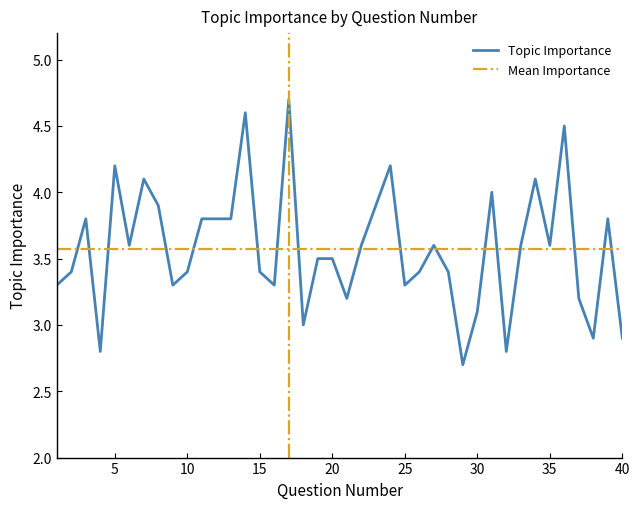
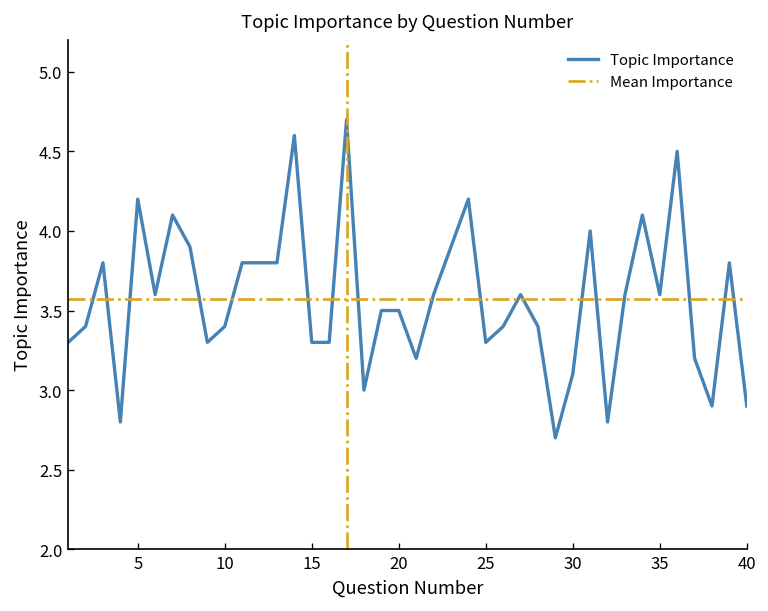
15: 3.4 -> 3.3
